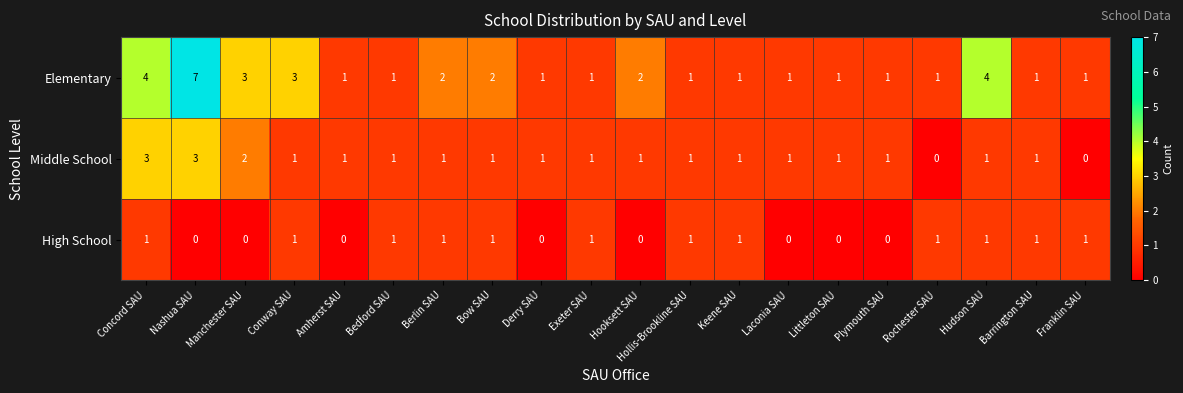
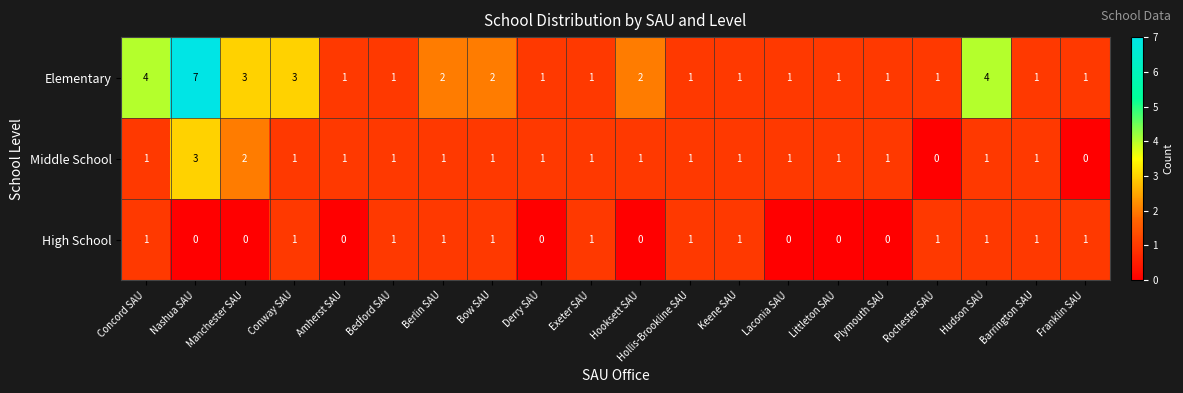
Middle School, Concord SAU: 3 -> 1
